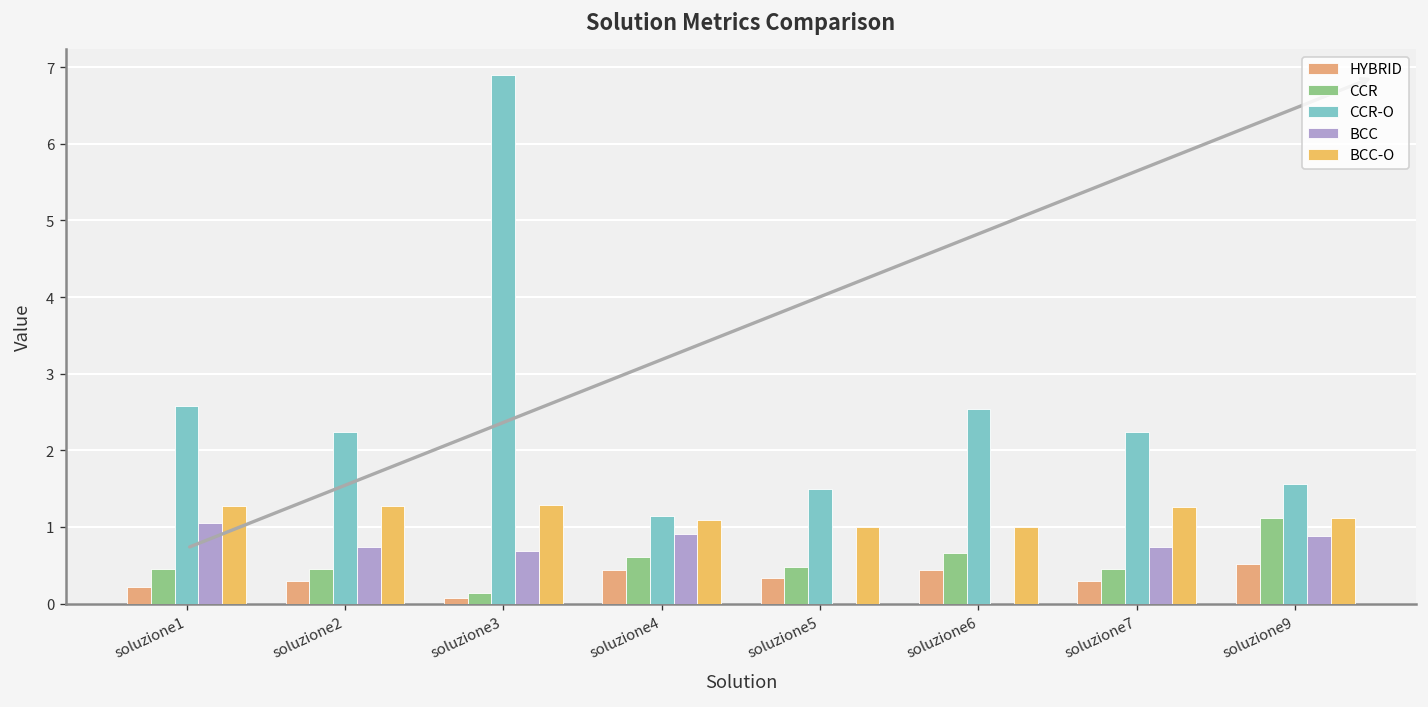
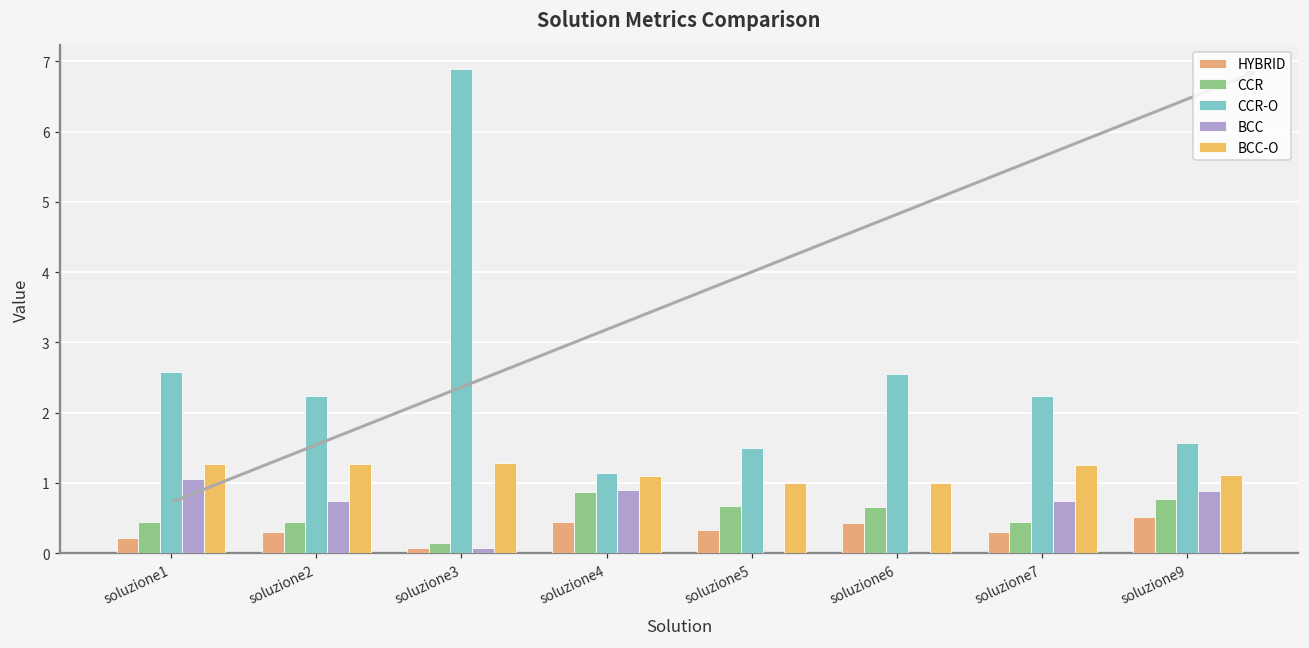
BCC, soluzione3: 0.7 -> 0.1
CCR, soluzione4: 0.6 -> 0.9
CCR, soluzione5: 0.5 -> 0.7
CCR, soluzione9: 1.1 -> 0.8
